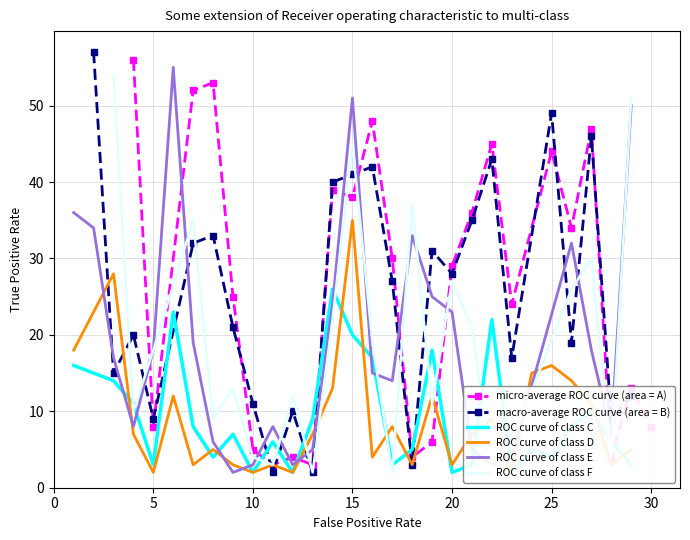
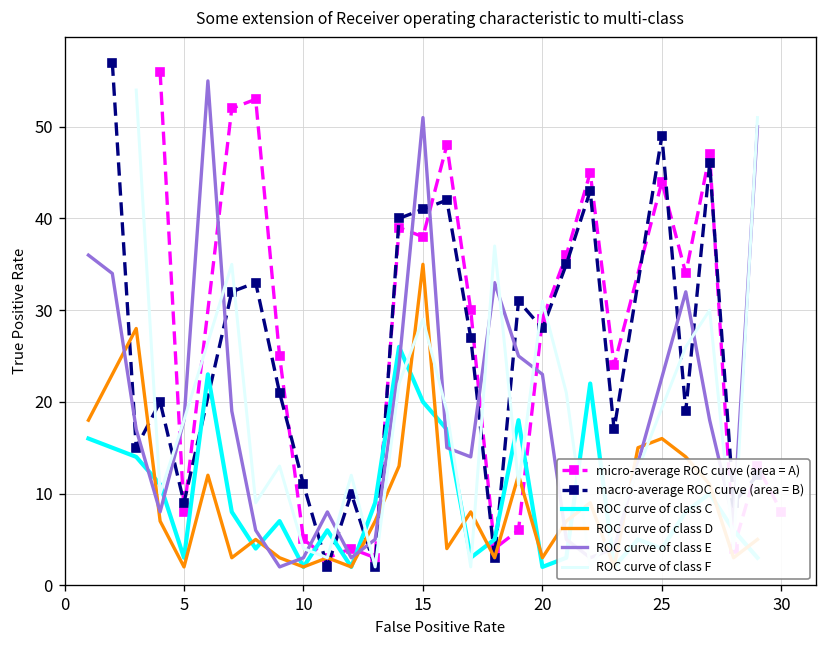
ROC curve of class F, 15: 45 -> 29
ROC curve of class F, 20: 27 -> 31
